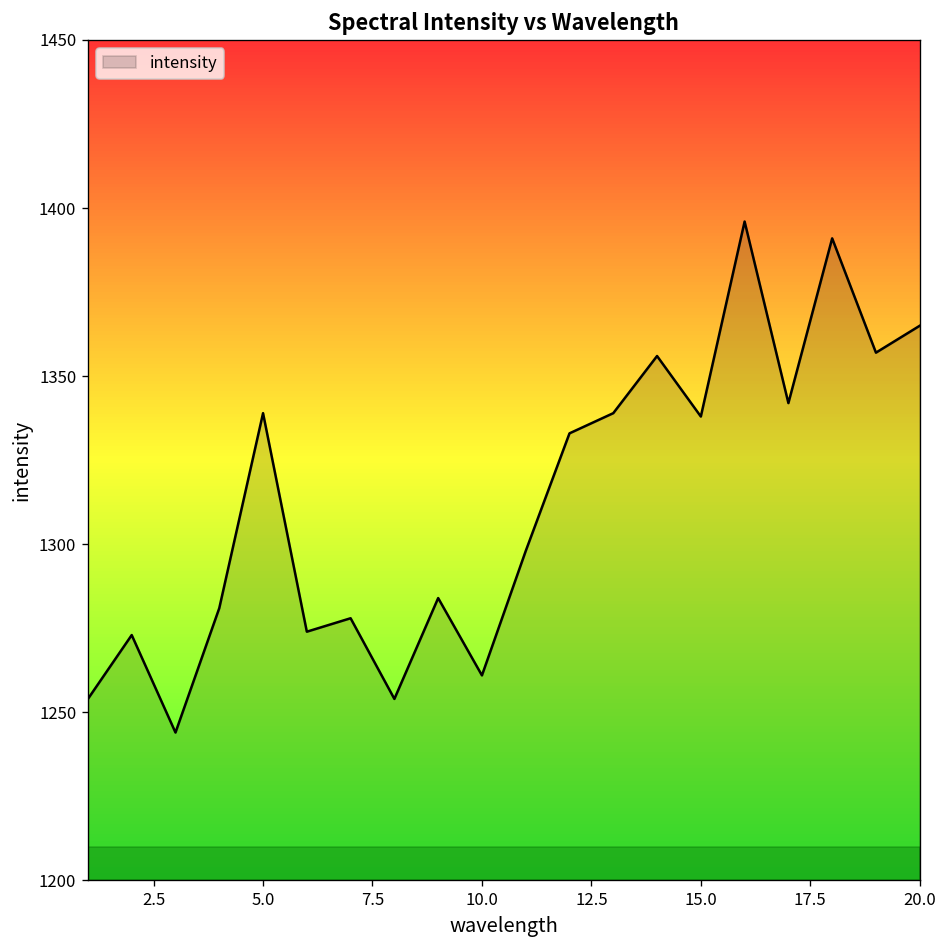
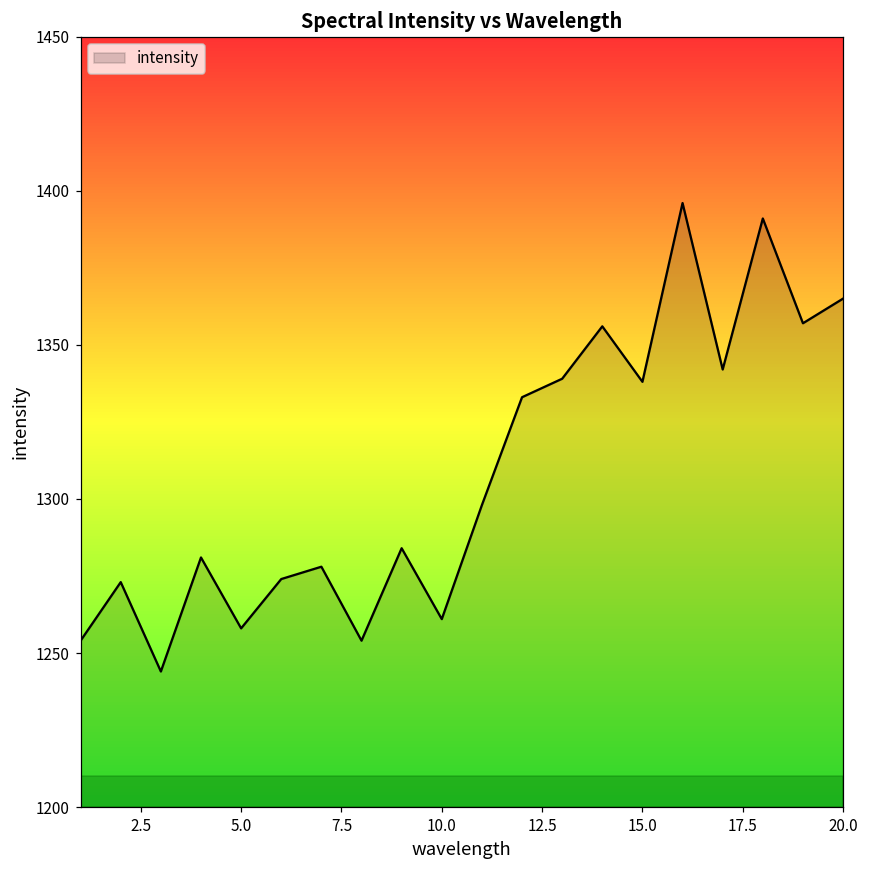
5.0: 1339 -> 1258
